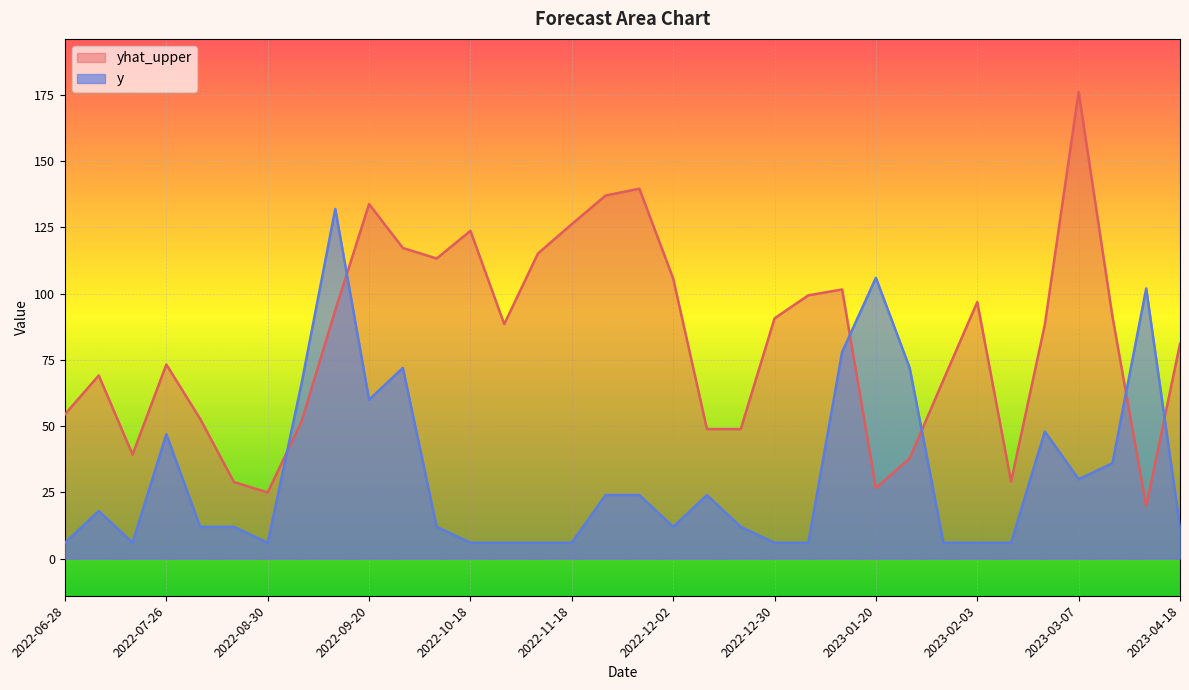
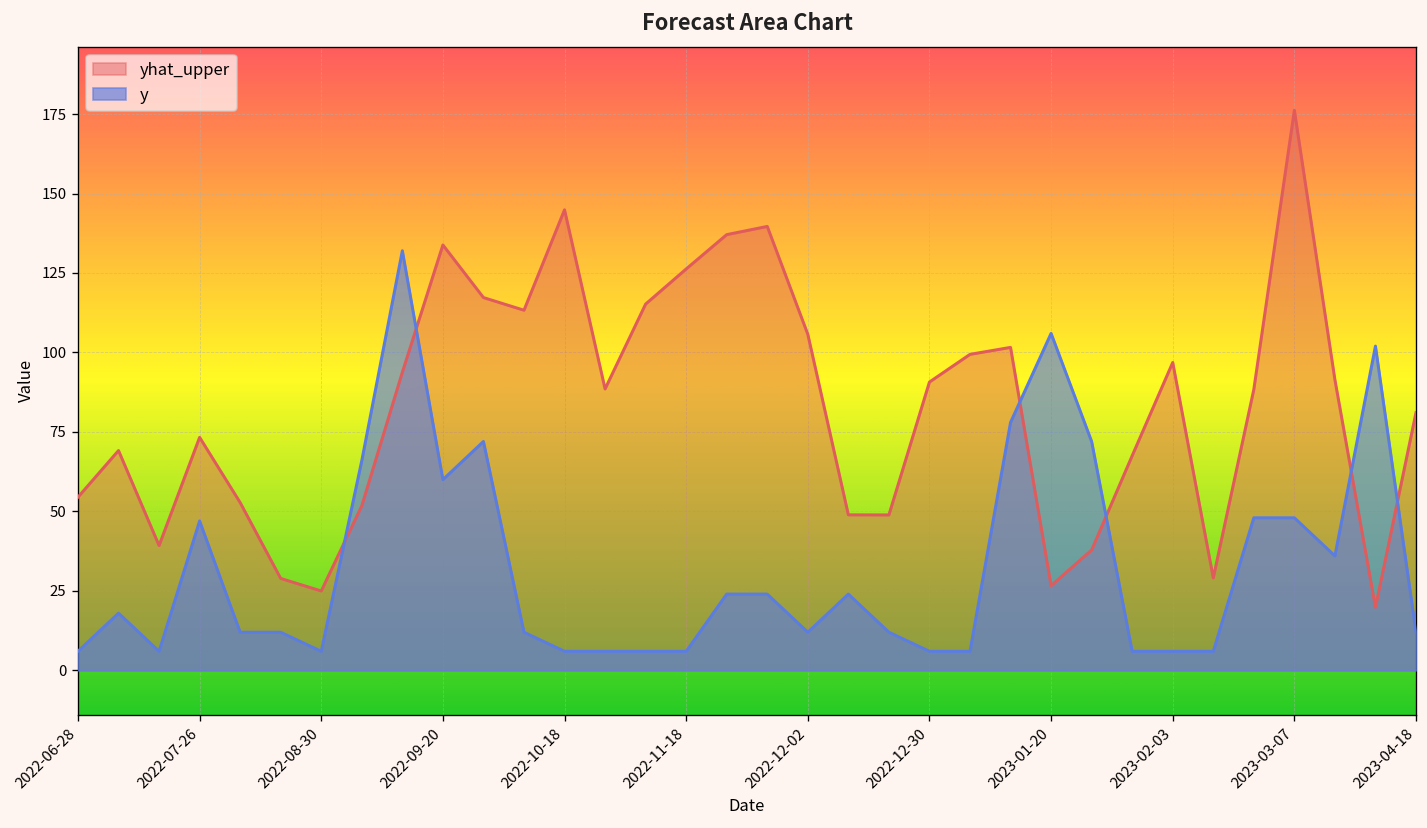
yhat_upper, 2022-10-18: 124 -> 145
y, 2023-03-07: 30 -> 48
